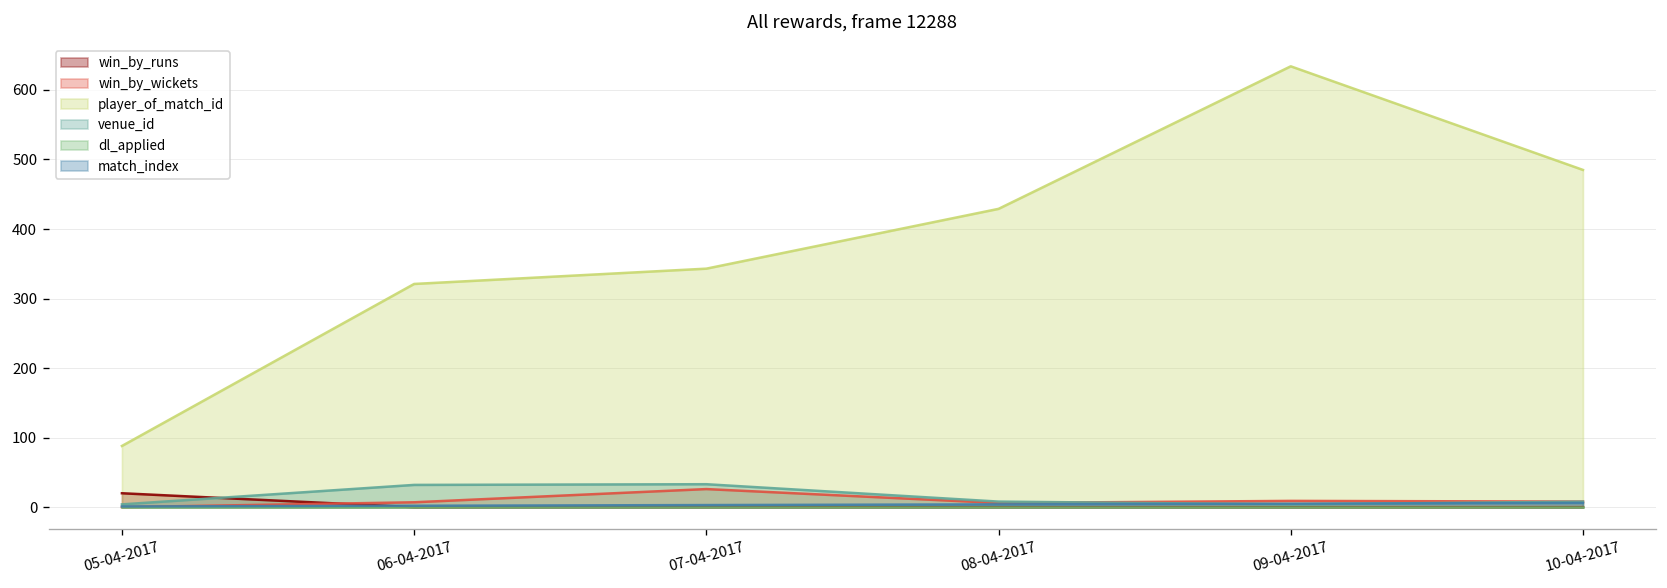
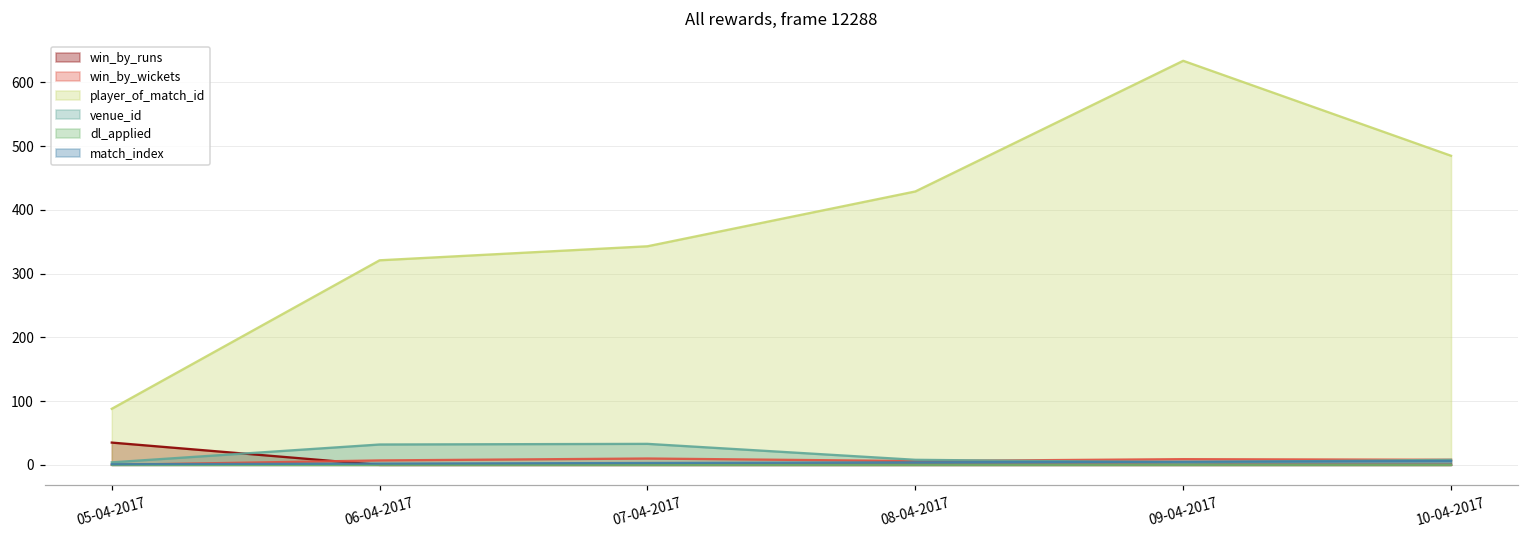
win_by_runs, 05-04-2017: 20 -> 40
win_by_wickets, 07-04-2017: 30 -> 10
